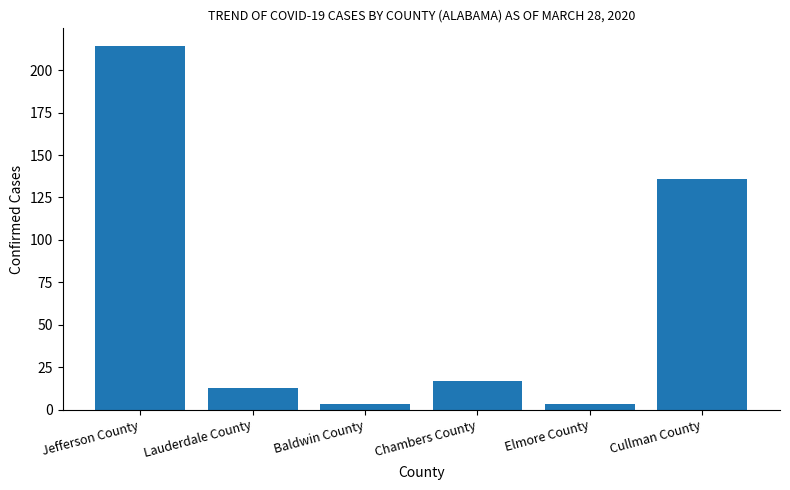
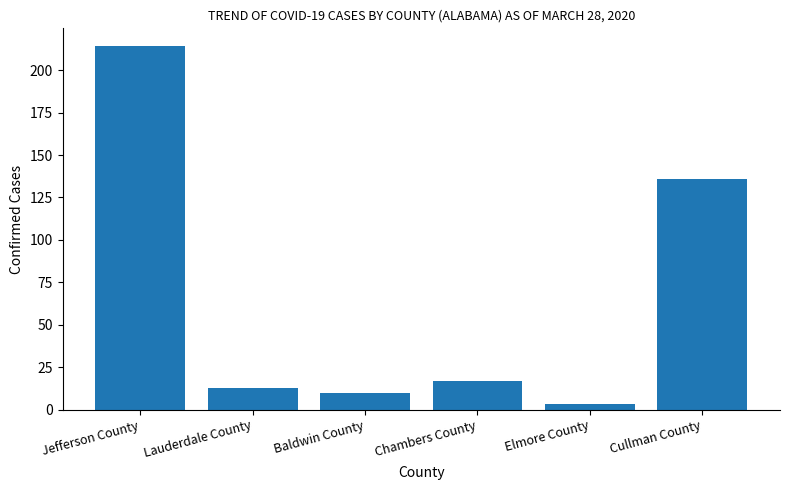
Baldwin County: 3 -> 10
